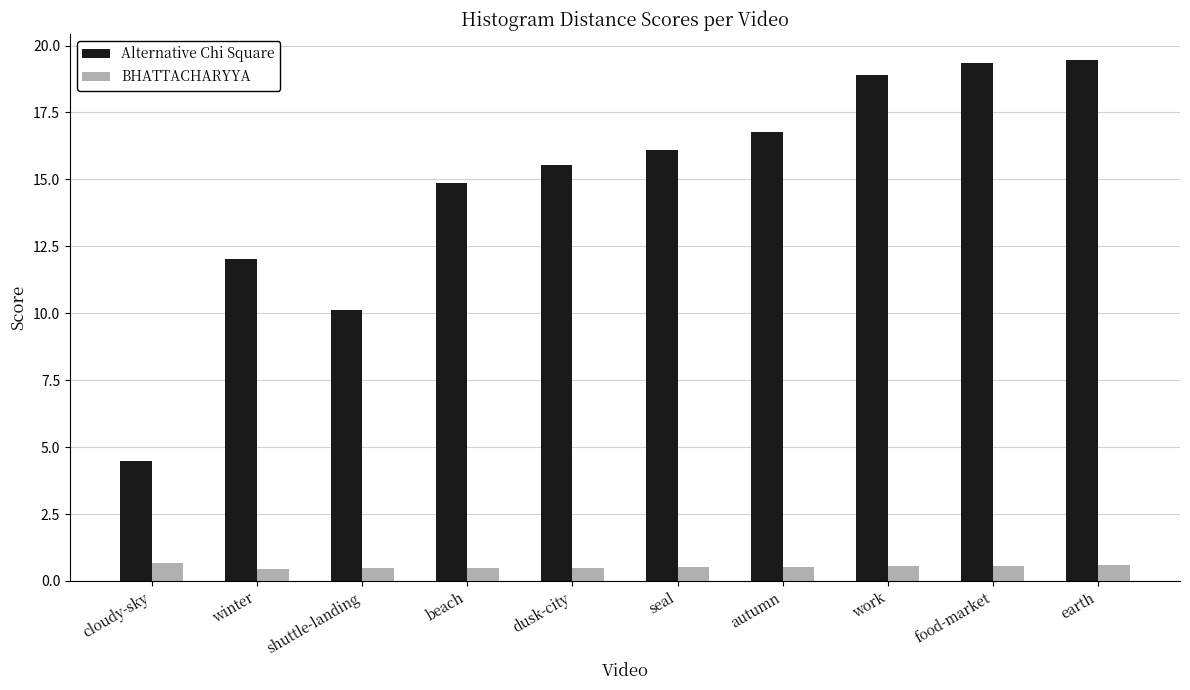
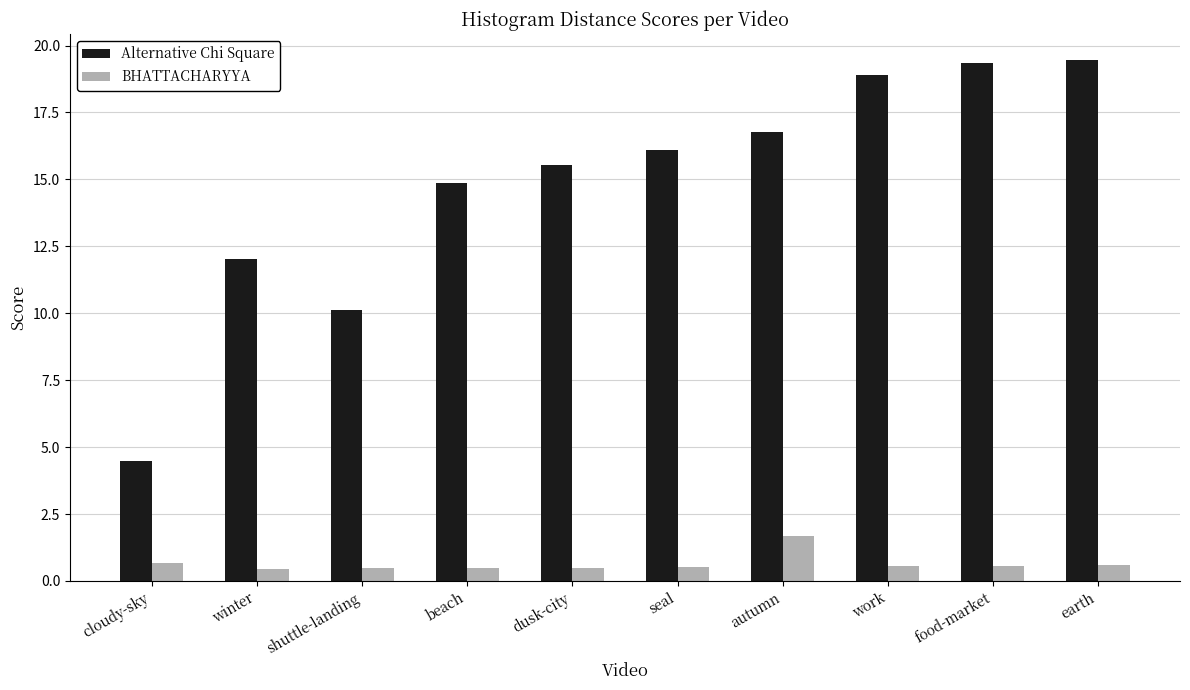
BHATTACHARYYA, autumn: 0.5 -> 1.7
